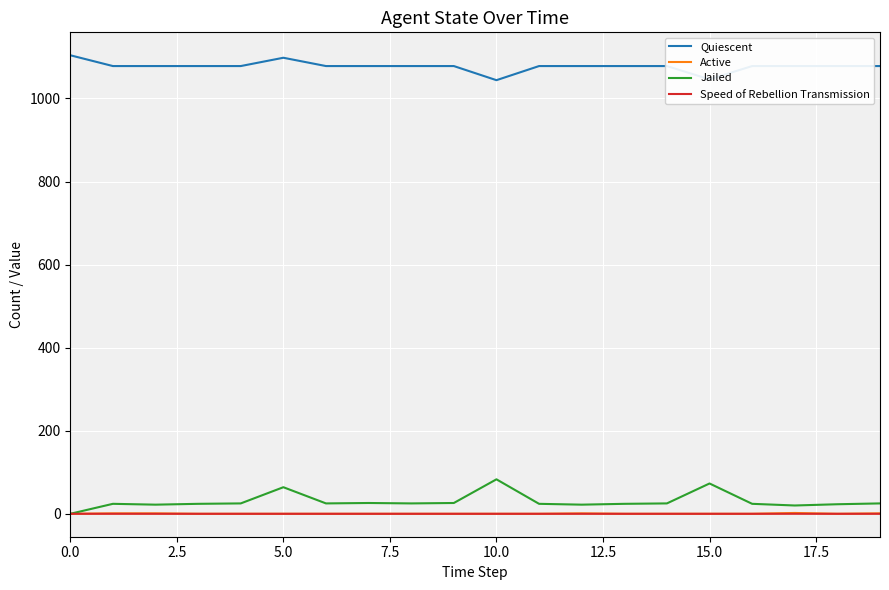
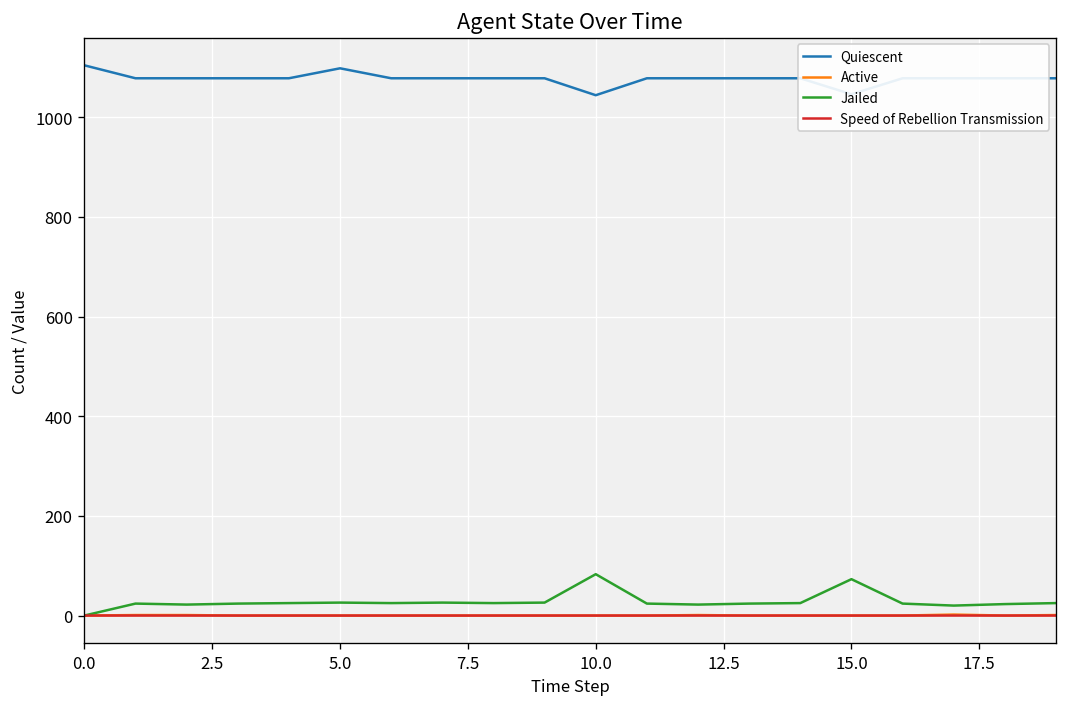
Jailed, 5.0: 60 -> 30
